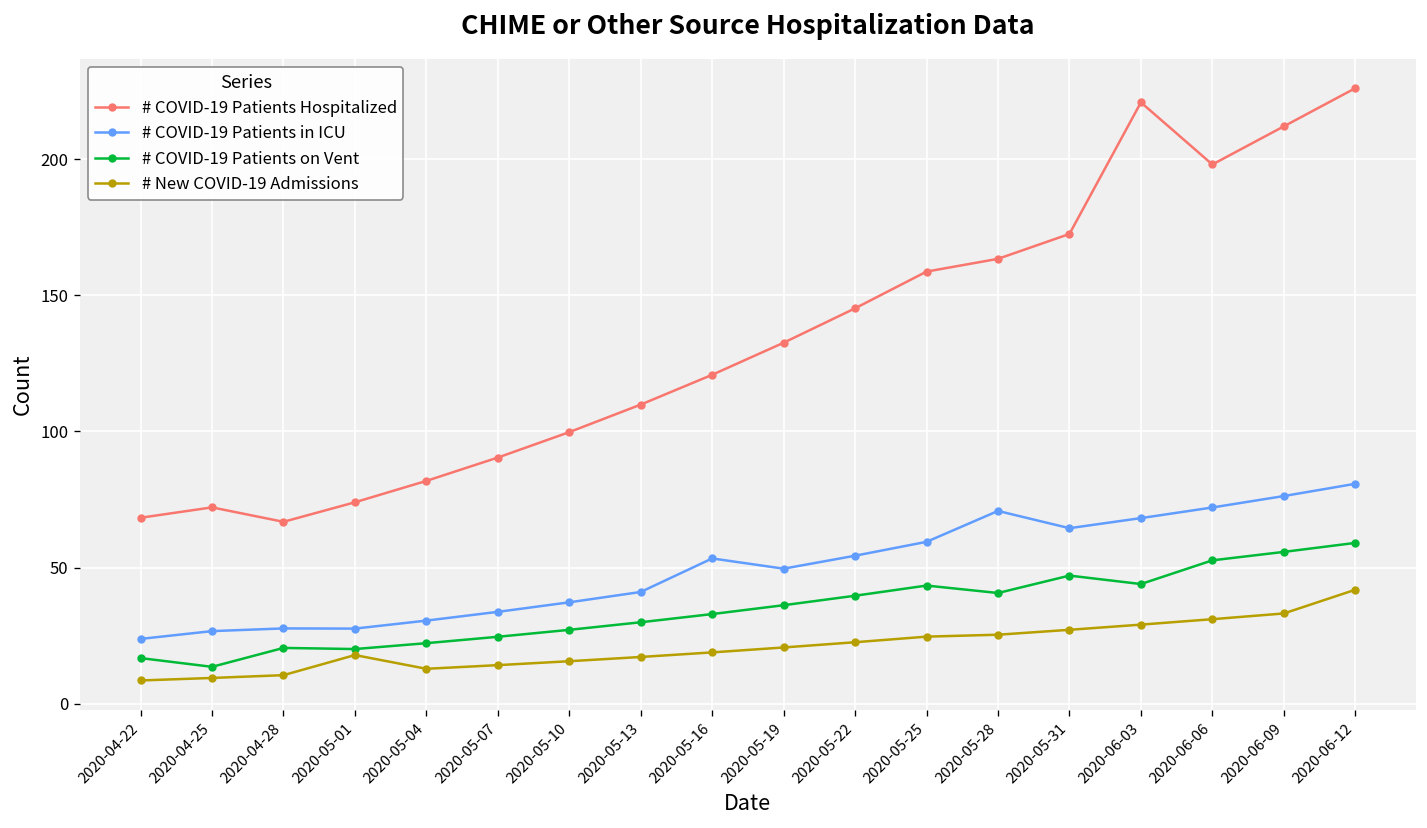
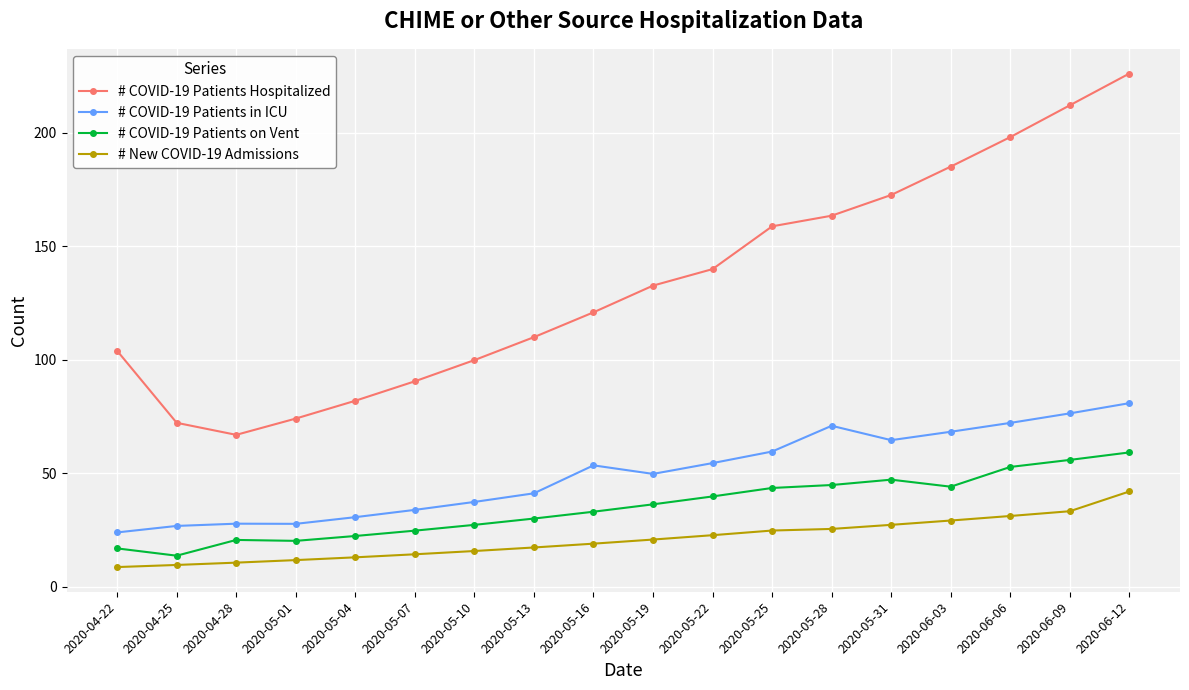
# COVID-19 Patients Hospitalized, 2020-04-22: 68 -> 104
# New COVID-19 Admissions, 2020-05-01: 18 -> 12
# COVID-19 Patients Hospitalized, 2020-05-22: 145 -> 140
# COVID-19 Patients on Vent, 2020-05-28: 41 -> 45
# COVID-19 Patients Hospitalized, 2020-06-03: 221 -> 185
